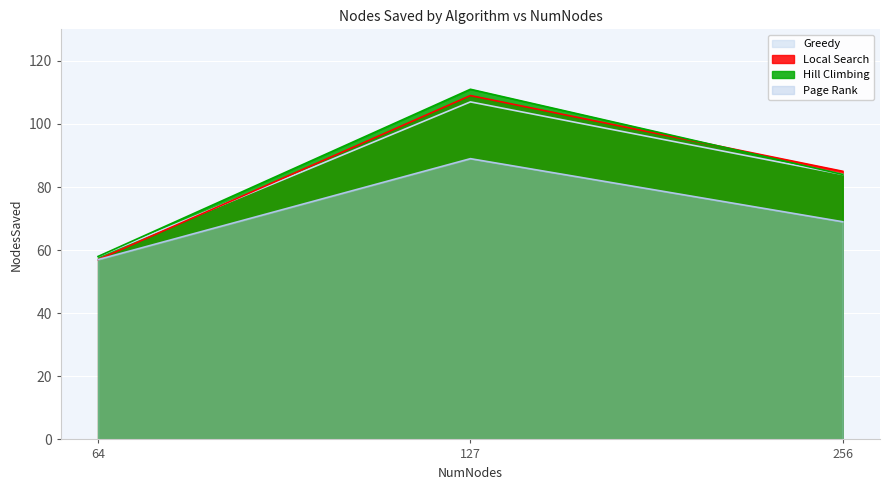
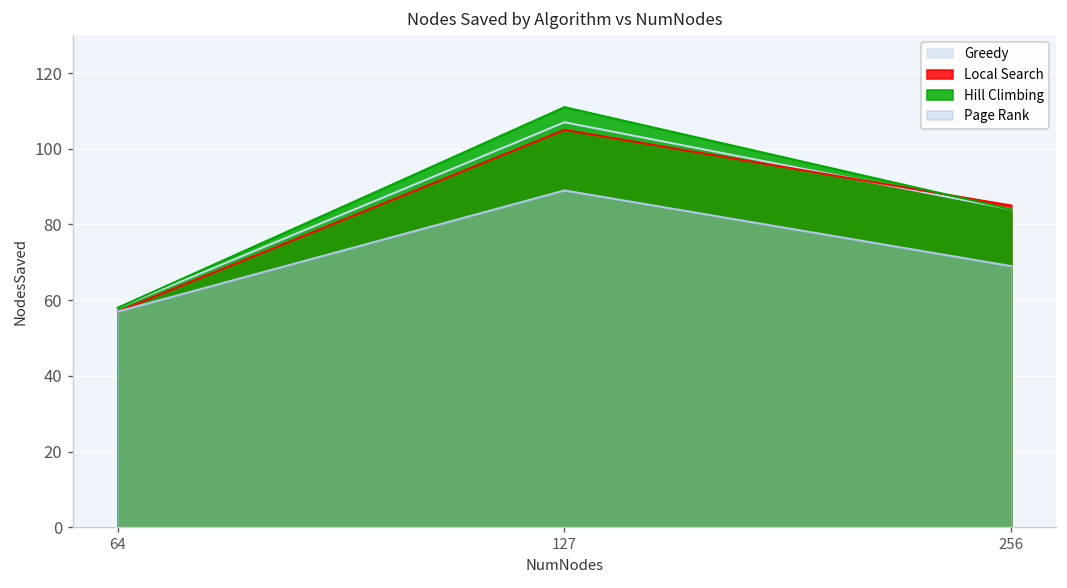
Local Search, 127: 109 -> 105
